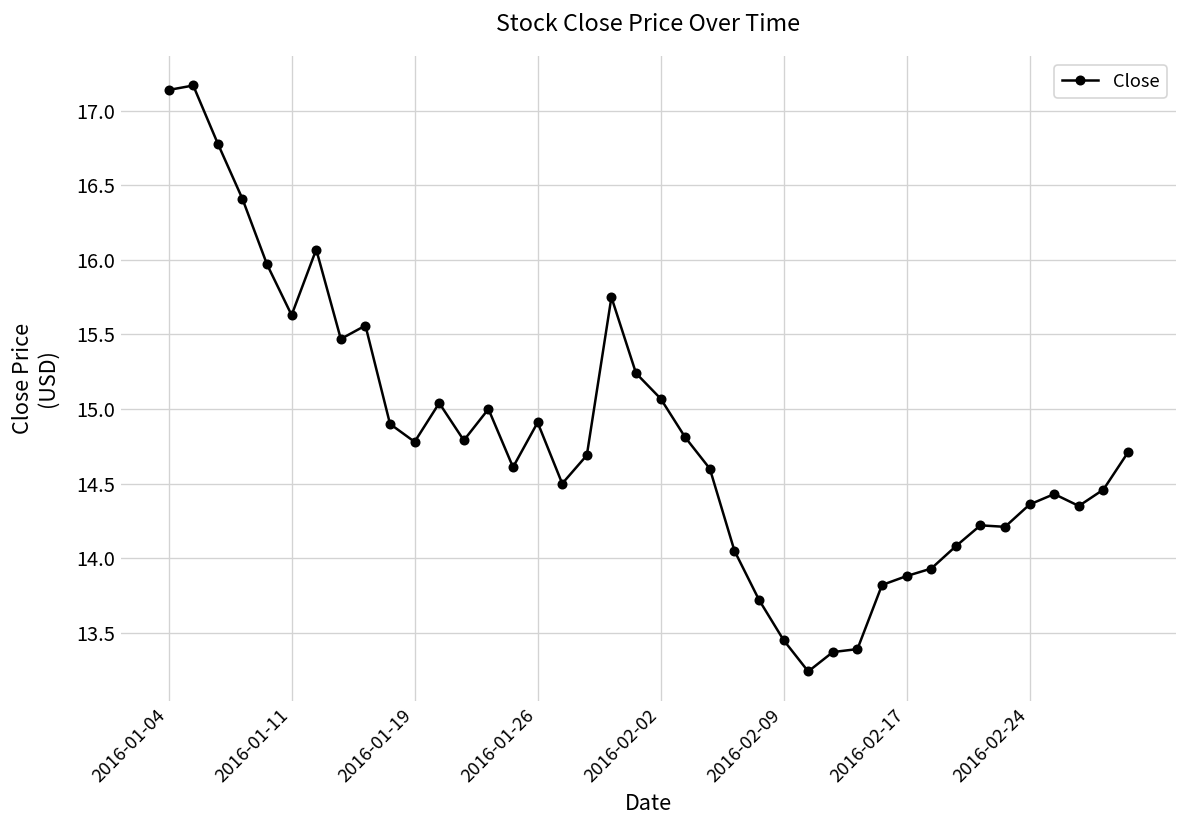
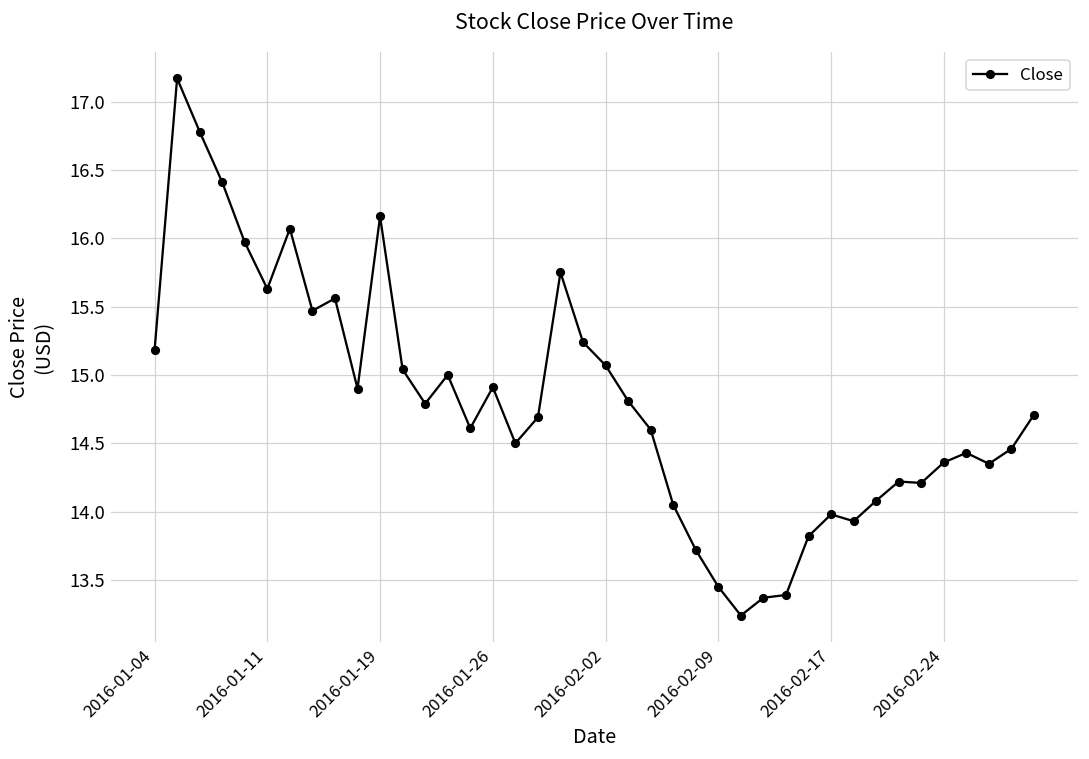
2016-01-04: 17.14 -> 15.18
2016-01-19: 14.78 -> 16.16
2016-02-17: 13.88 -> 13.98
